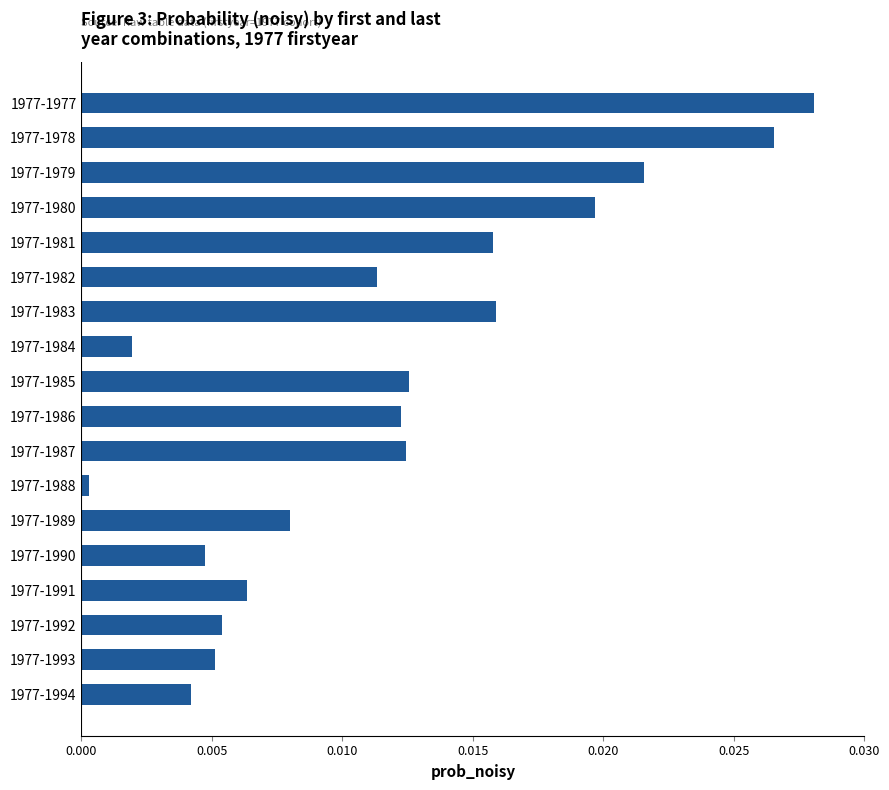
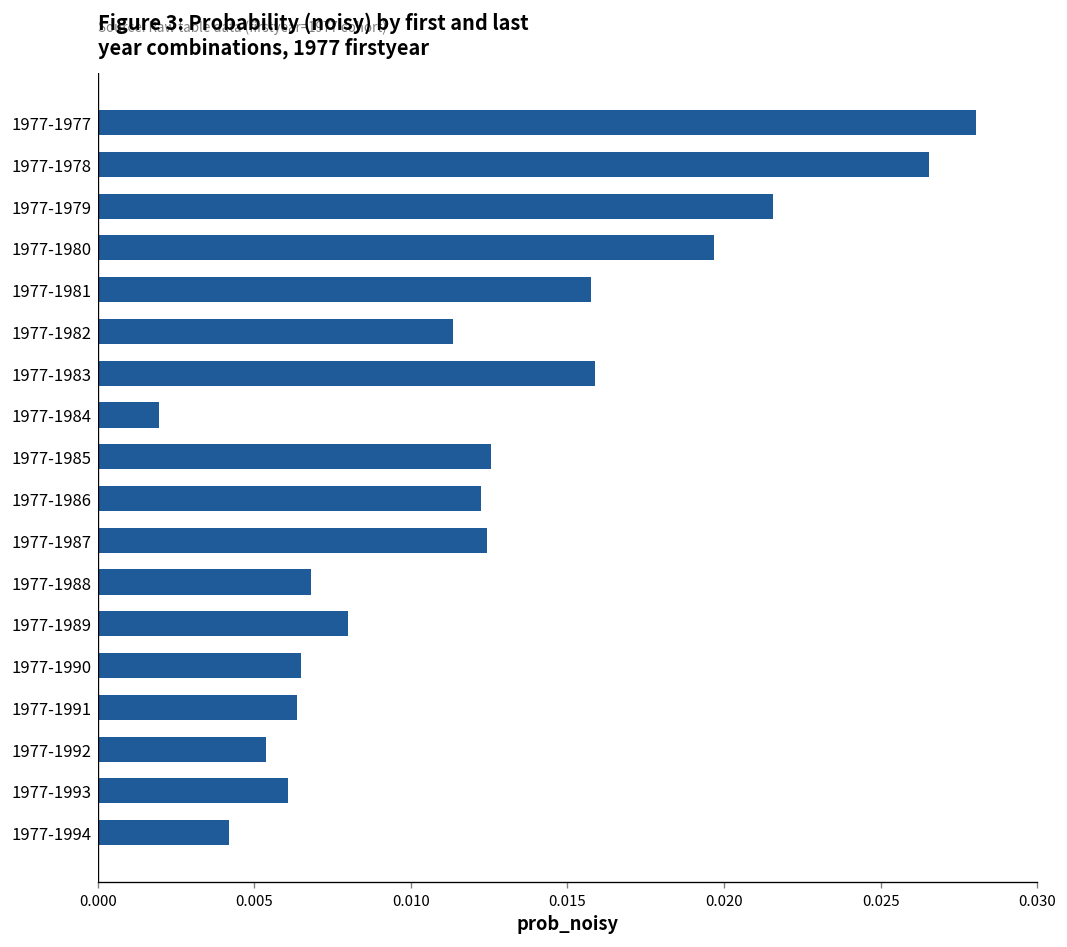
1977-1988: 0.0003 -> 0.0068
1977-1990: 0.0047 -> 0.0065
1977-1993: 0.0051 -> 0.0061
